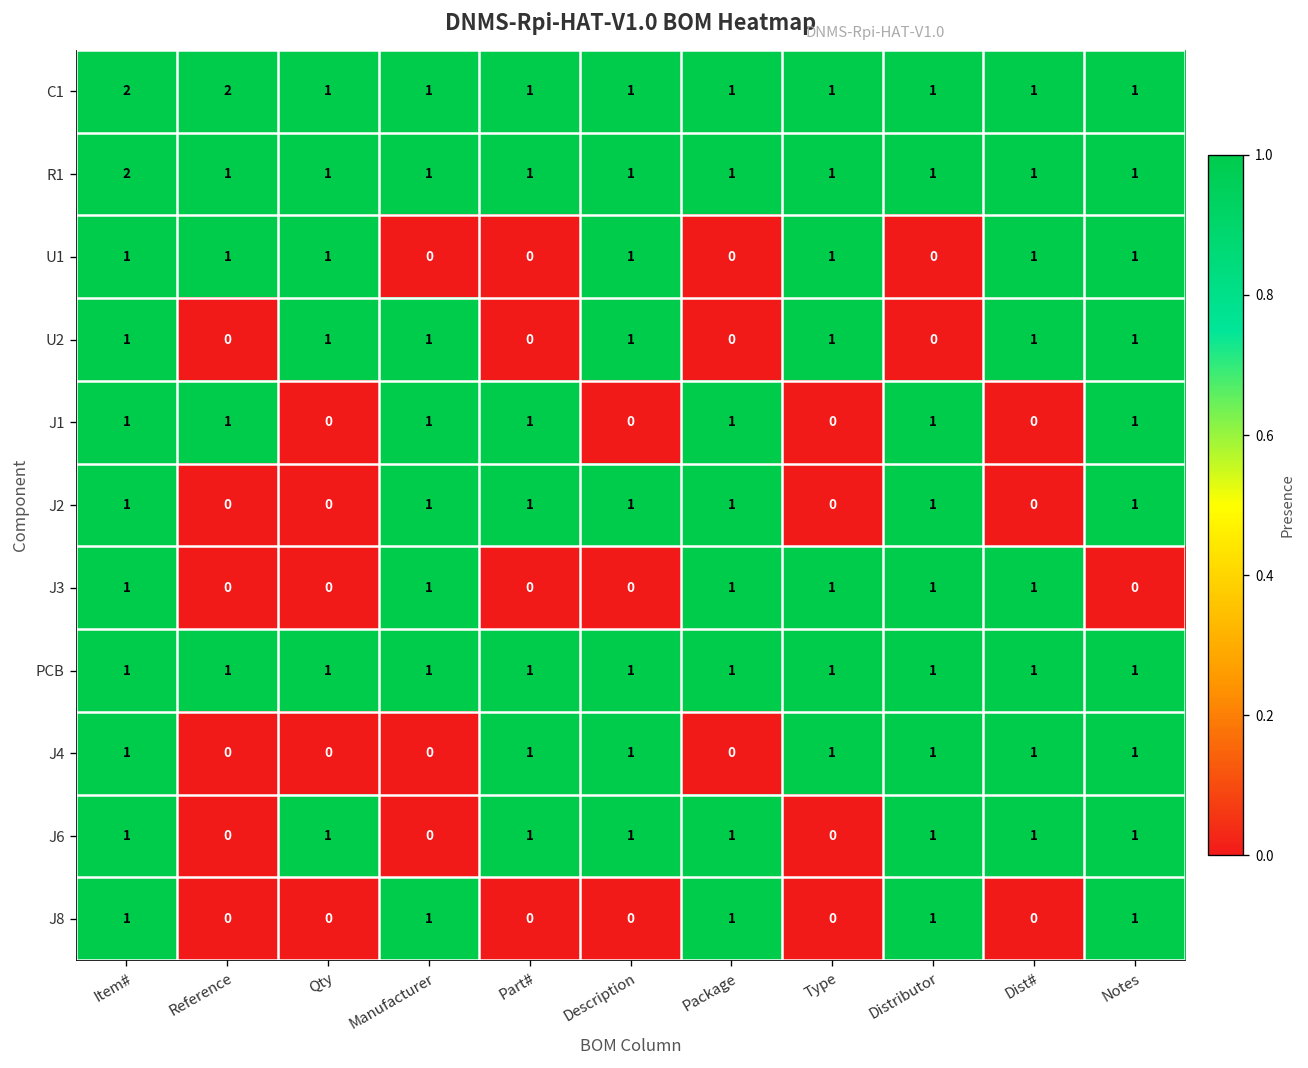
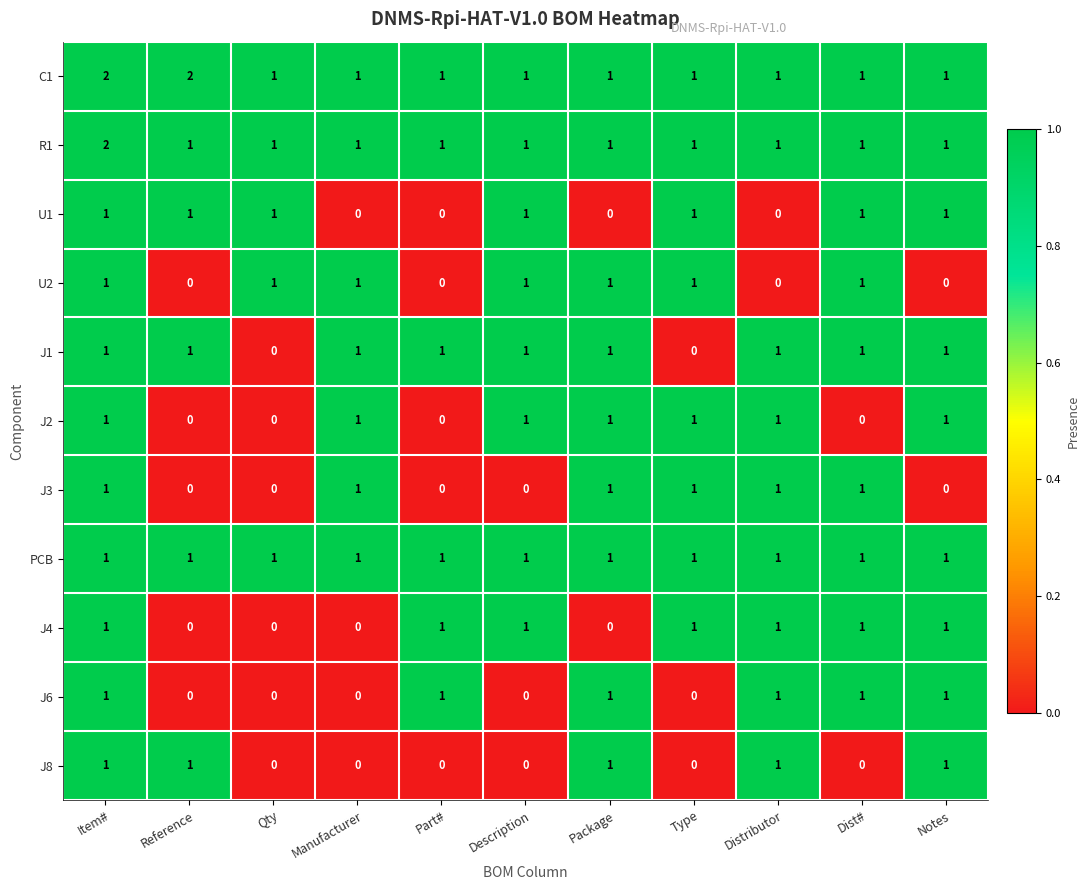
U2, Package: 0 -> 1
U2, Notes: 1 -> 0
J1, Description: 0 -> 1
J1, Dist#: 0 -> 1
J2, Part#: 1 -> 0
J2, Type: 0 -> 1
J6, Qty: 1 -> 0
J6, Description: 1 -> 0
J8, Reference: 0 -> 1
J8, Manufacturer: 1 -> 0
